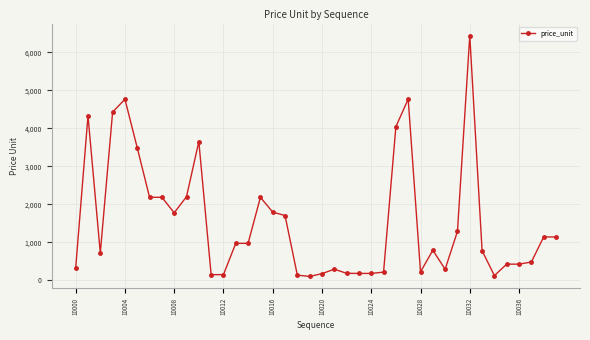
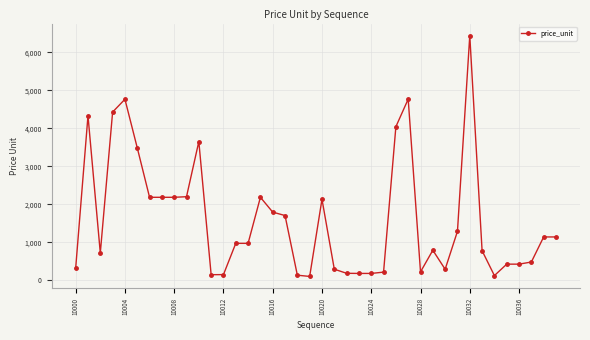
10008: 1,800 -> 2,200
10020: 200 -> 2,100
